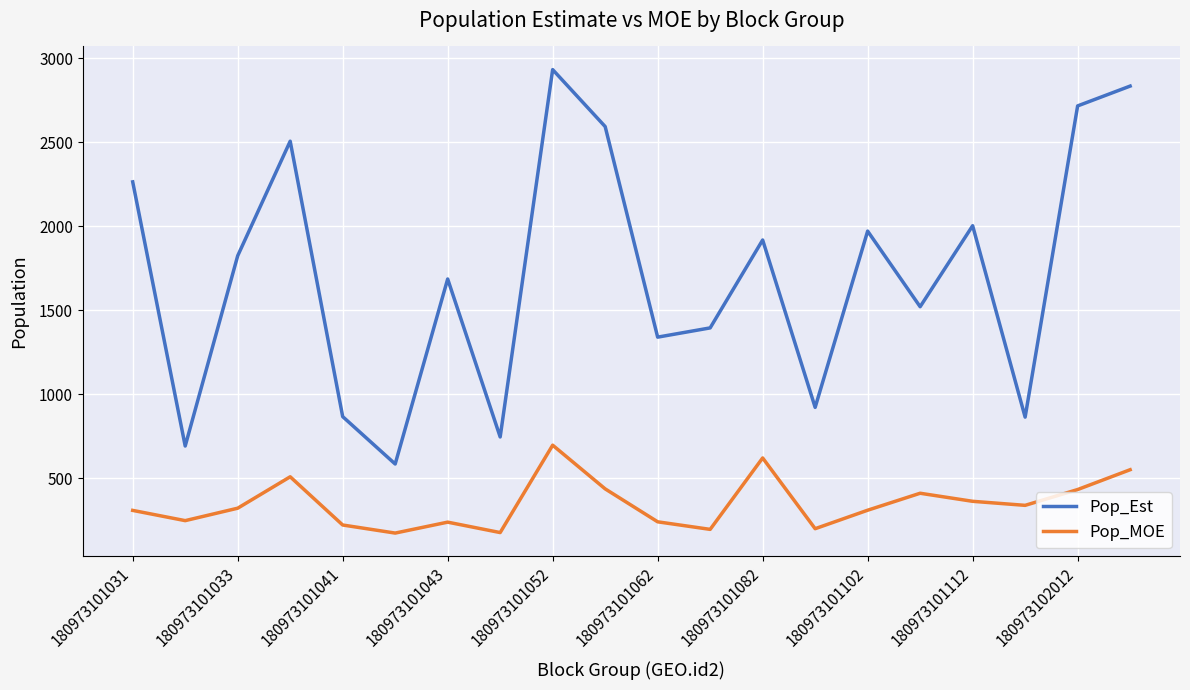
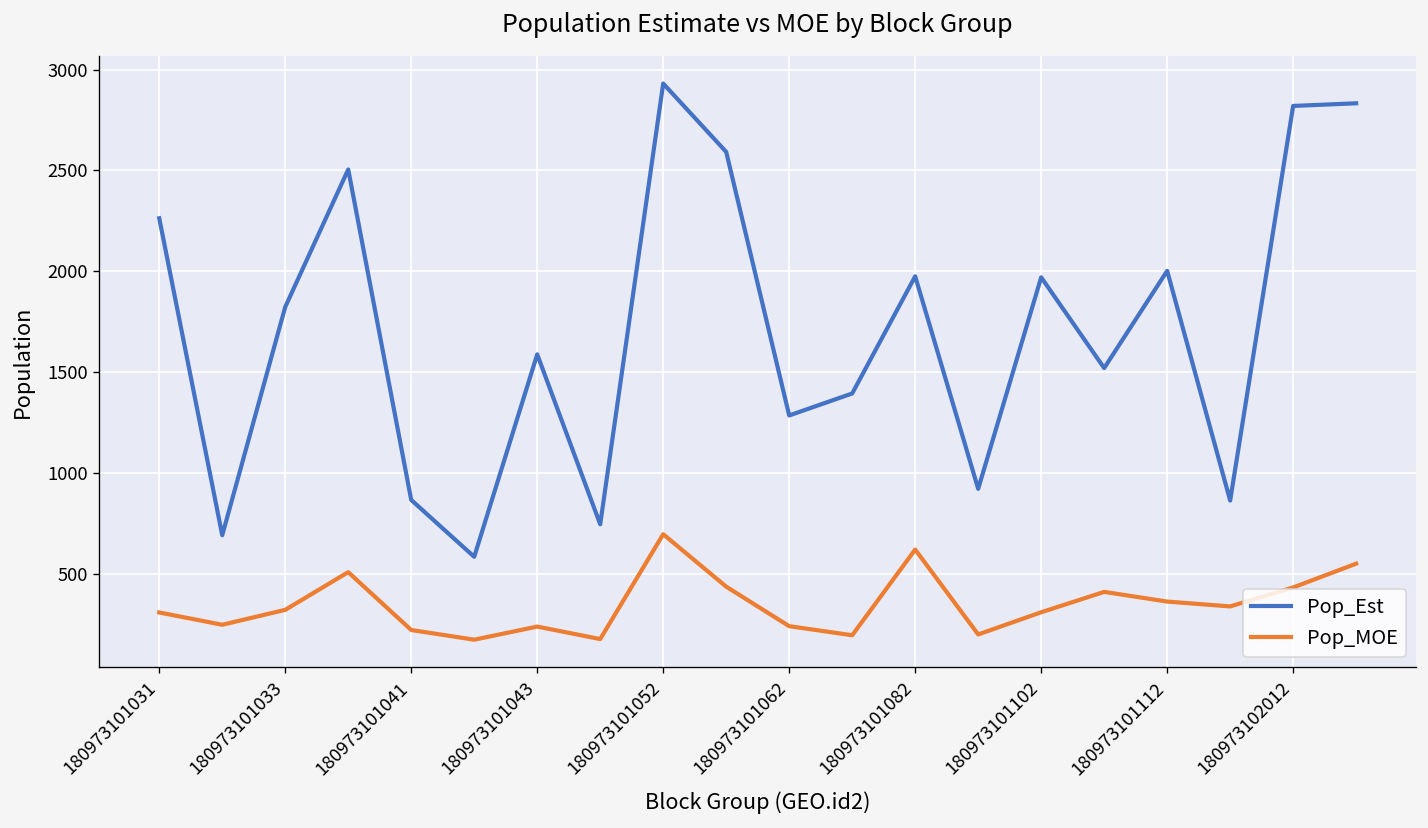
Pop_Est, 180973101043: 1690 -> 1590
Pop_Est, 180973101062: 1340 -> 1290
Pop_Est, 180973101082: 1920 -> 1980
Pop_Est, 180973102012: 2720 -> 2820
